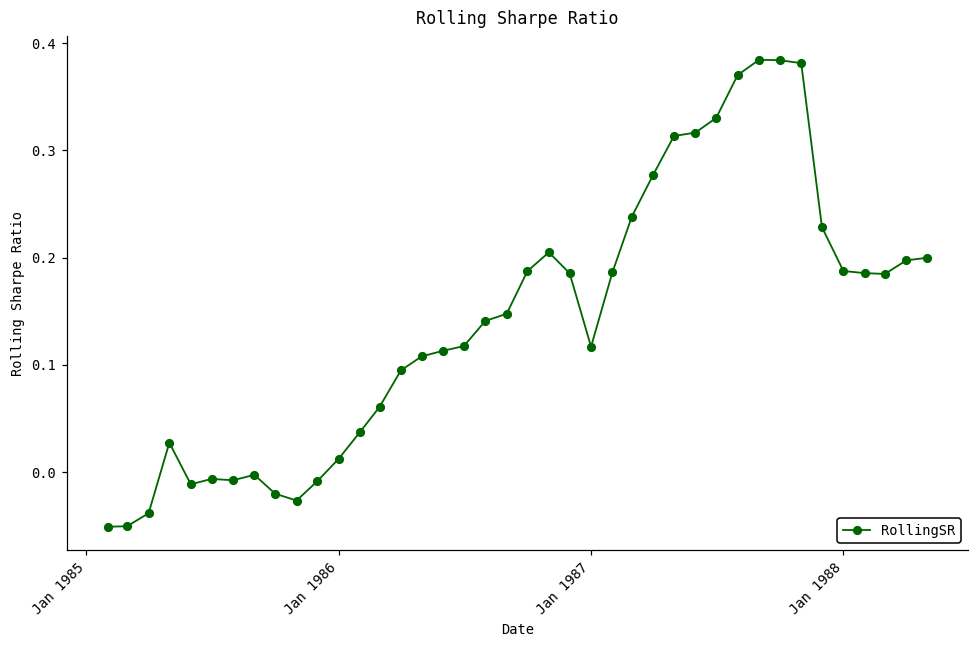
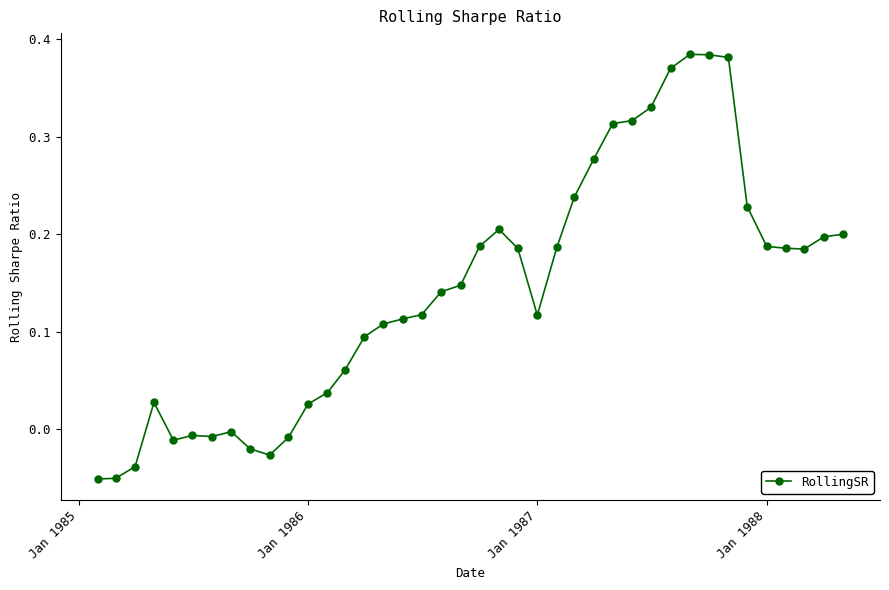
Jan 1986: 0.01 -> 0.03
